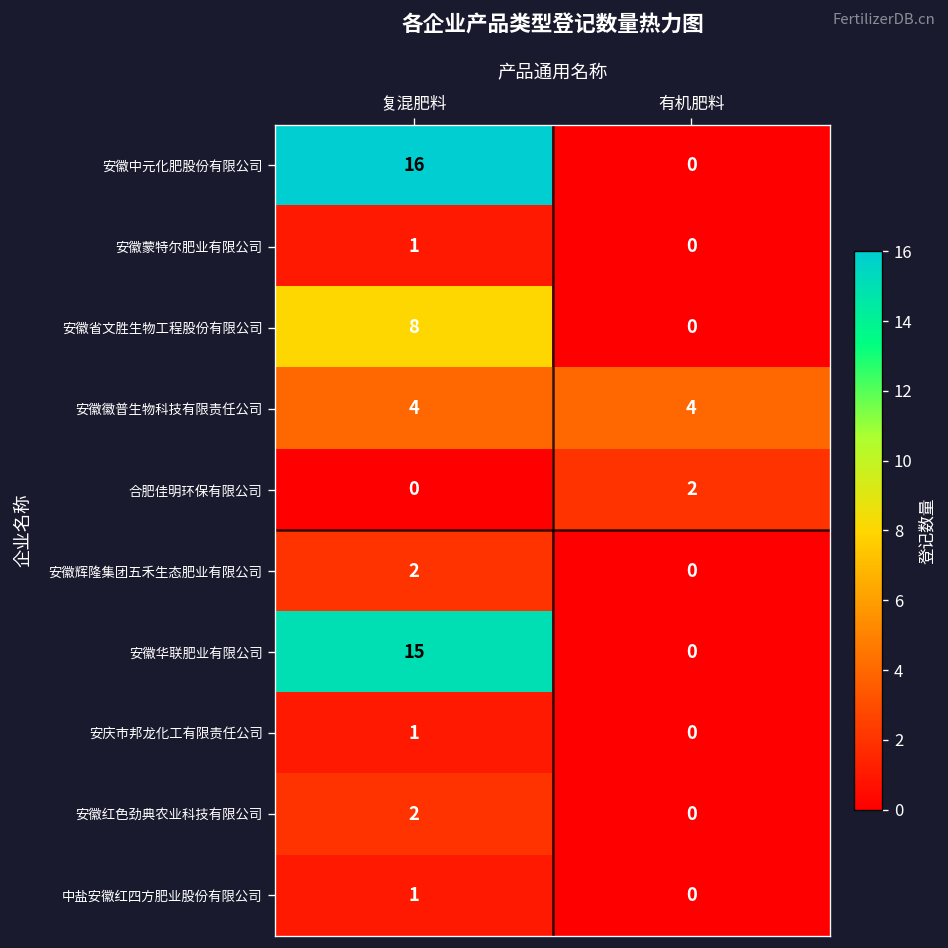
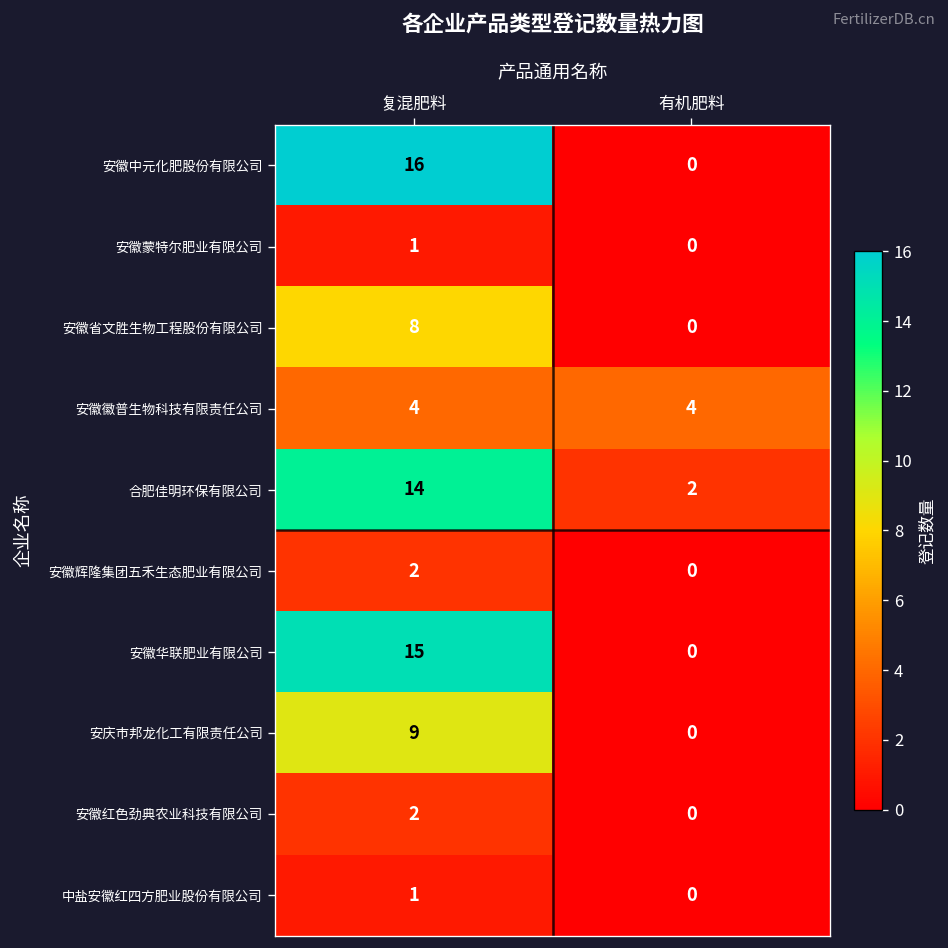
合肥佳明环保有限公司, 复混肥料: 0 -> 14
安庆市邦龙化工有限责任公司, 复混肥料: 1 -> 9
